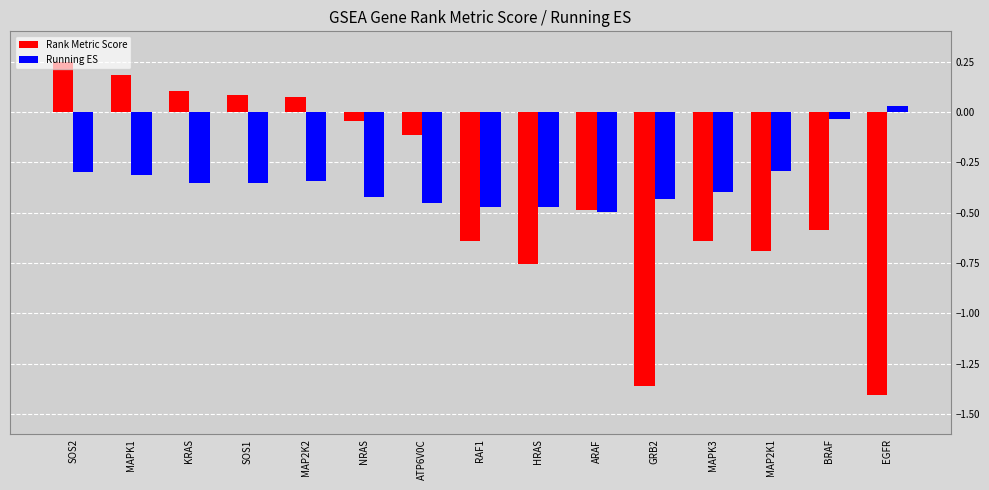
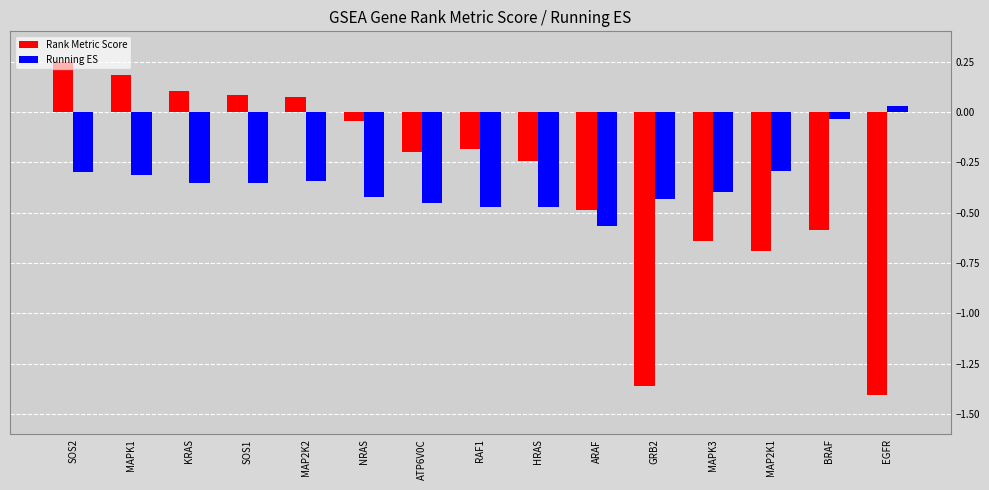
Rank Metric Score, ATP6V0C: -0.12 -> -0.20
Rank Metric Score, RAF1: -0.64 -> -0.18
Rank Metric Score, HRAS: -0.75 -> -0.24
Running ES, ARAF: -0.50 -> -0.57
